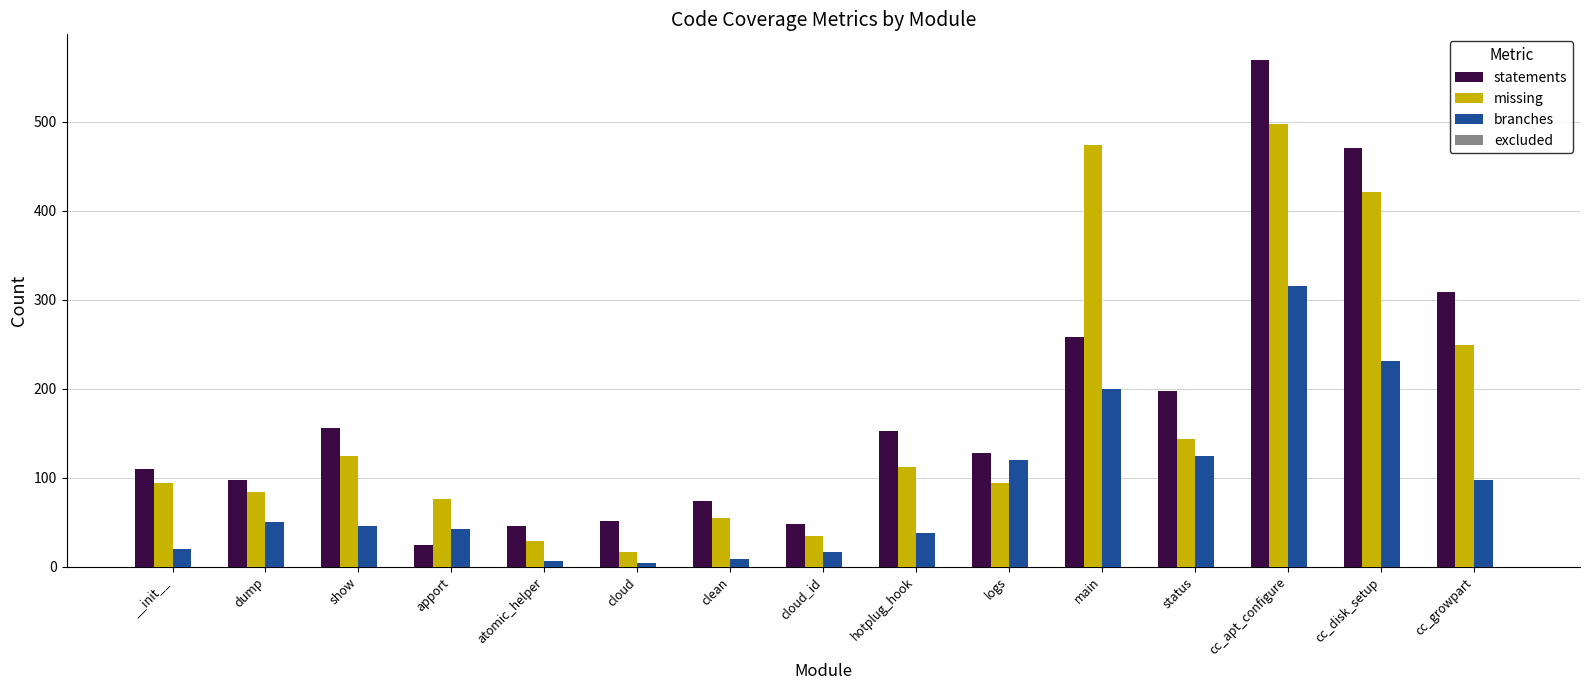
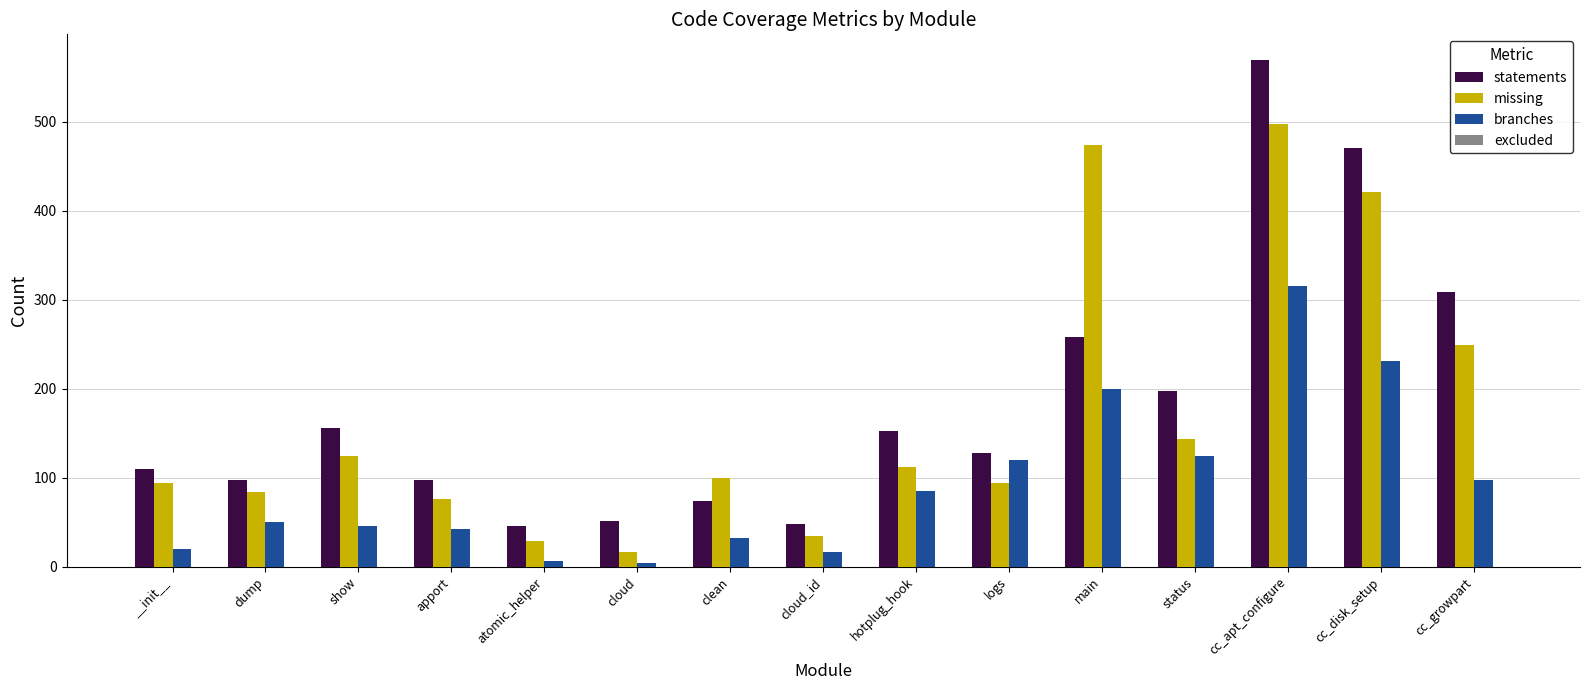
statements, apport: 20 -> 100
missing, clean: 60 -> 100
branches, clean: 10 -> 30
branches, hotplug_hook: 40 -> 90
